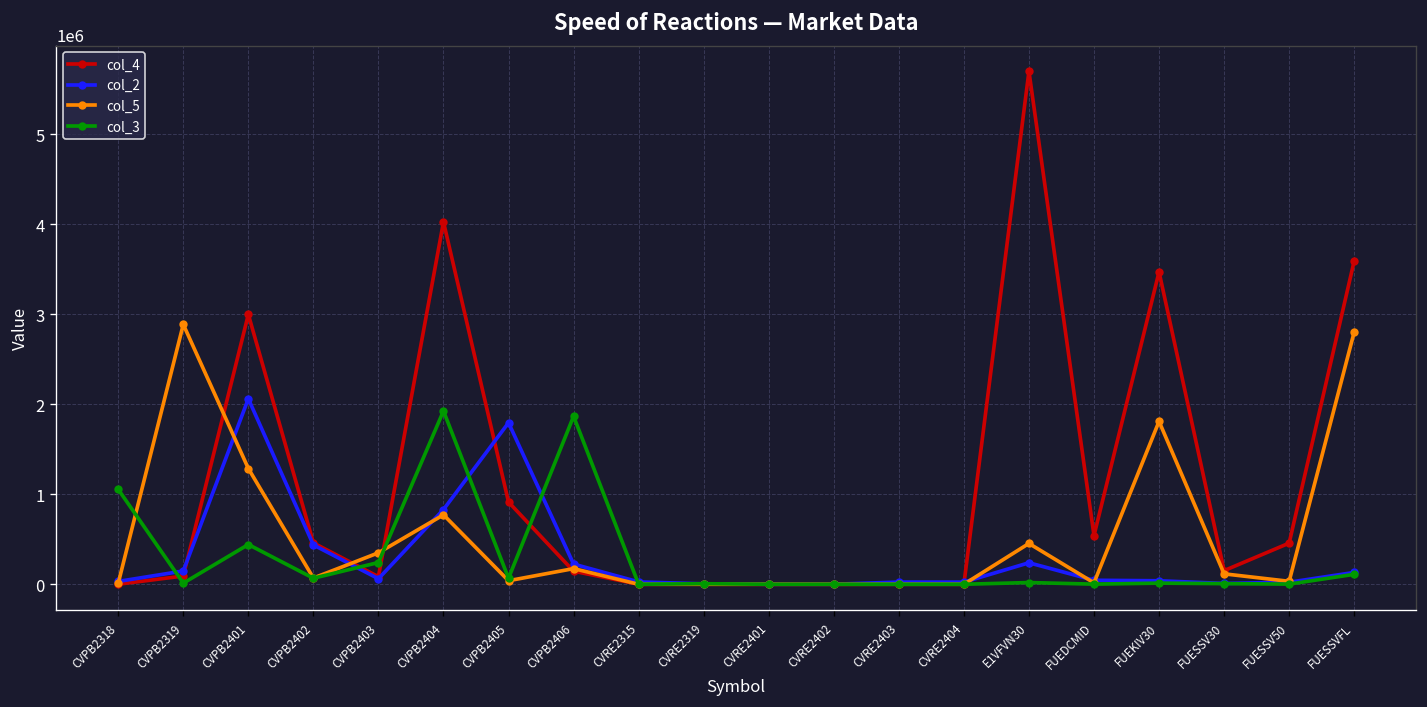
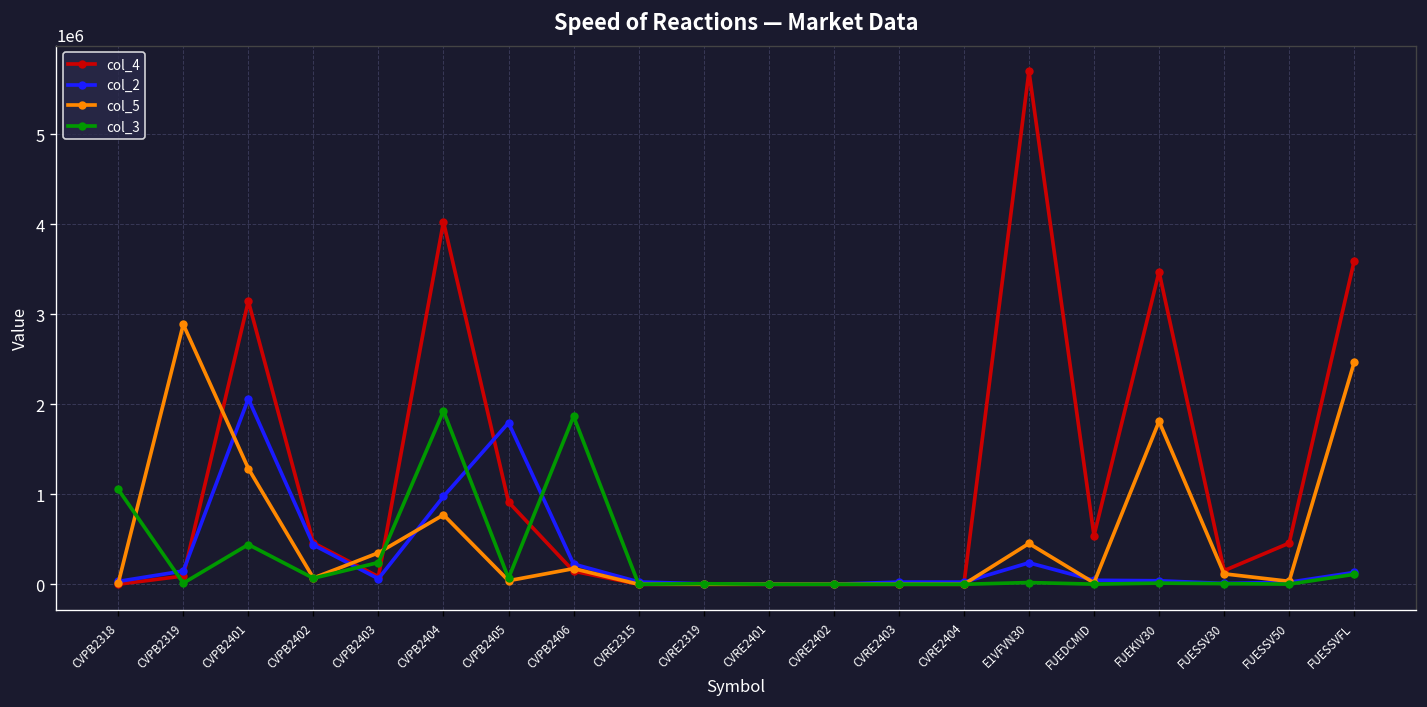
col_4, CVPB2401: 3000000 -> 3100000
col_2, CVPB2404: 800000 -> 1000000
col_5, FUESSVFL: 2800000 -> 2500000
